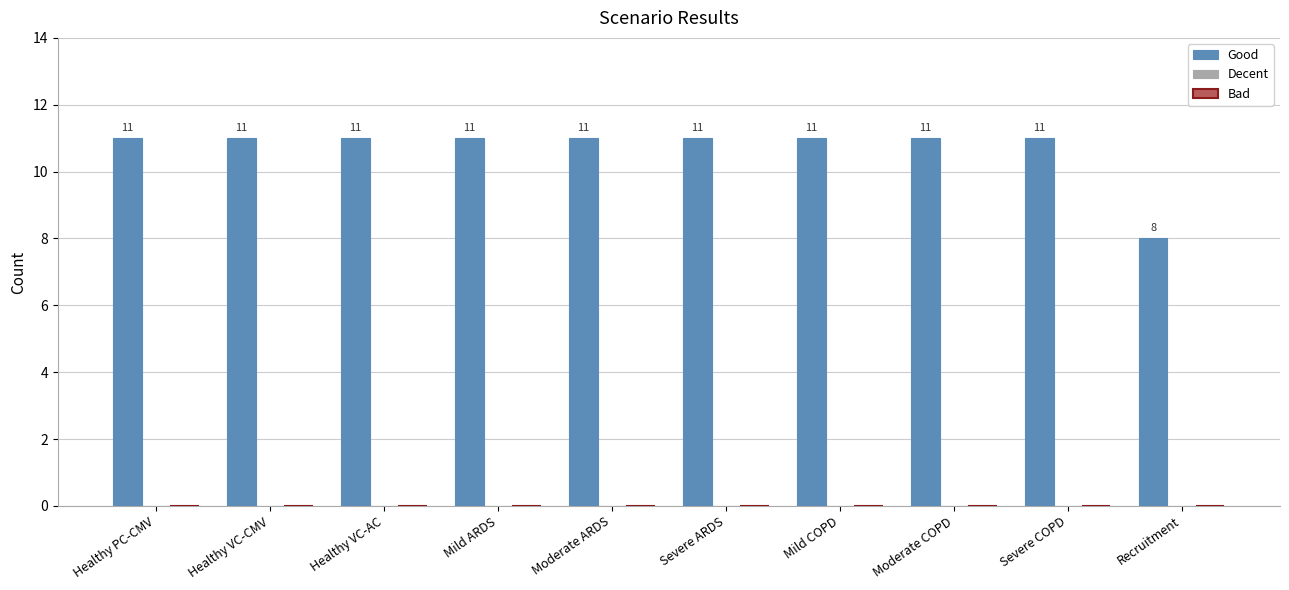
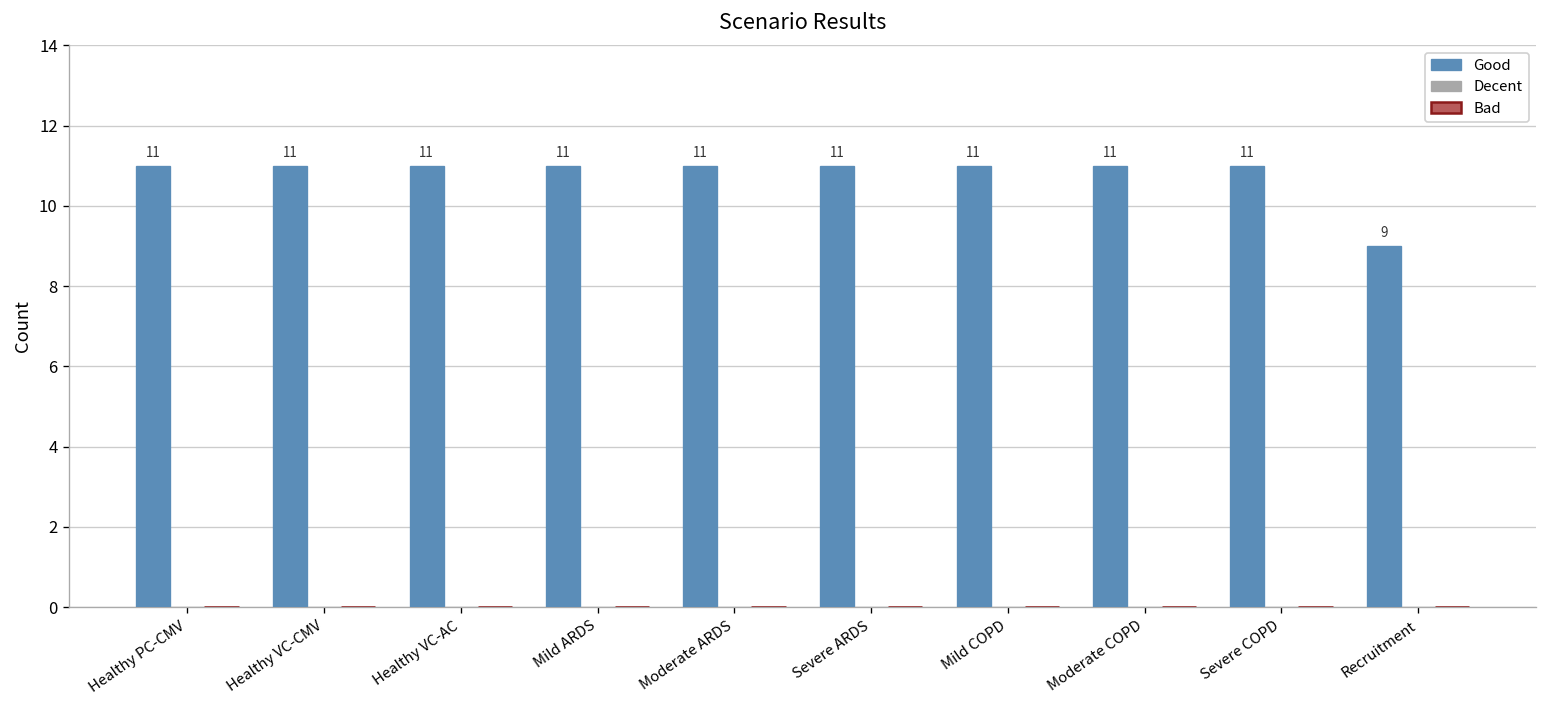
Good, Recruitment: 8 -> 9
